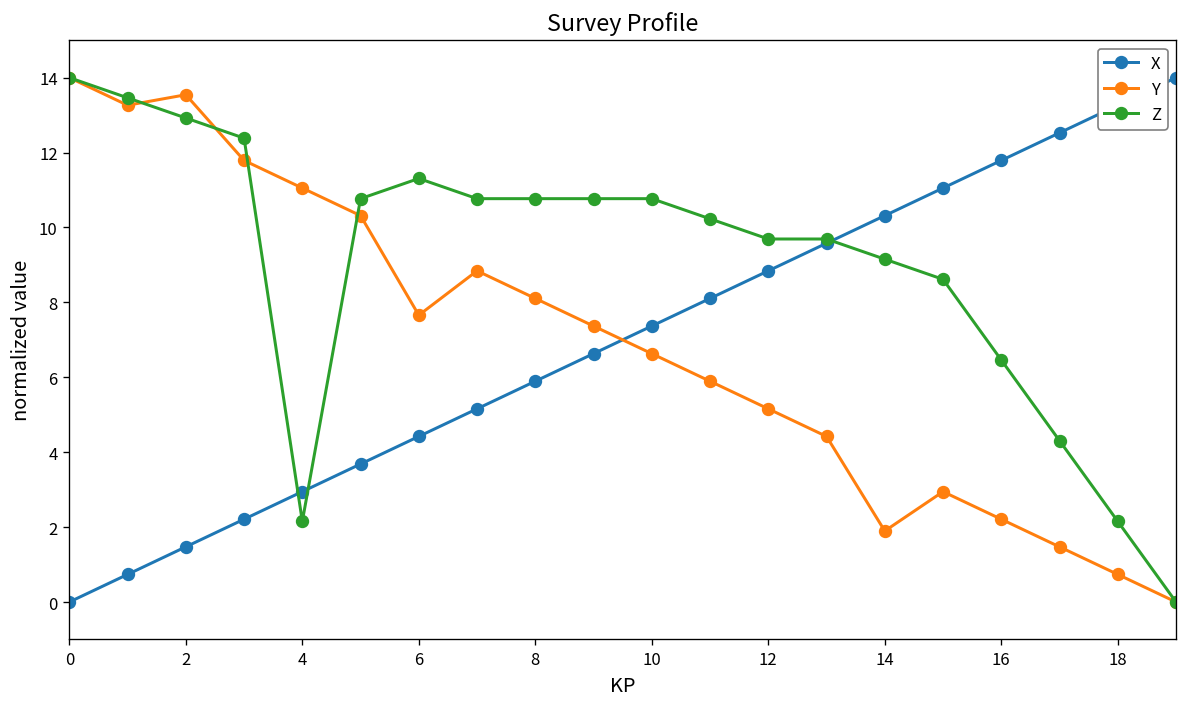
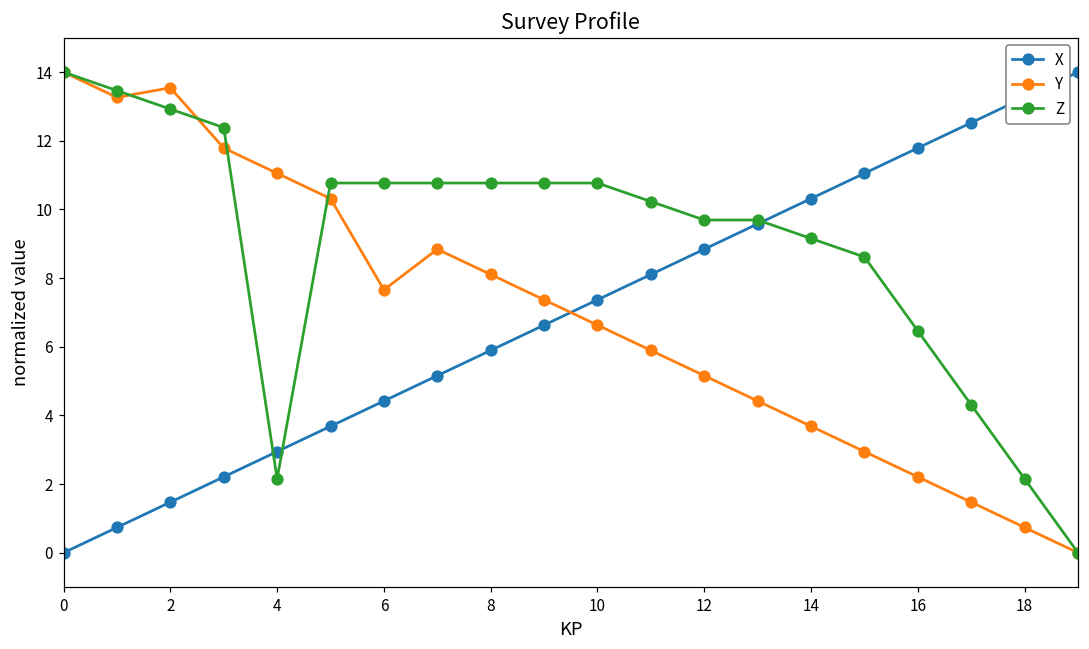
Z, 6: 11.3 -> 10.8
Y, 14: 1.9 -> 3.7
